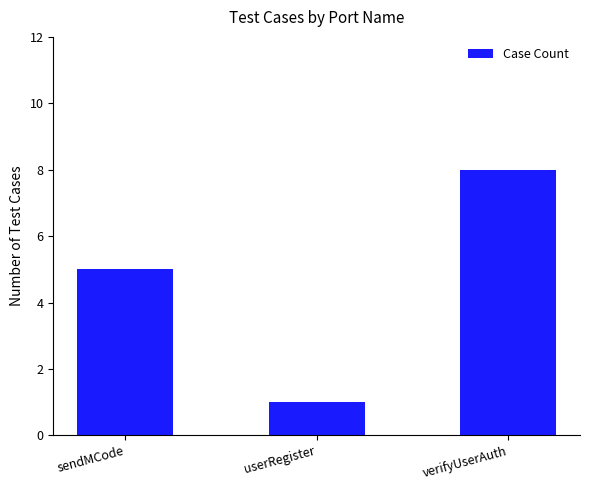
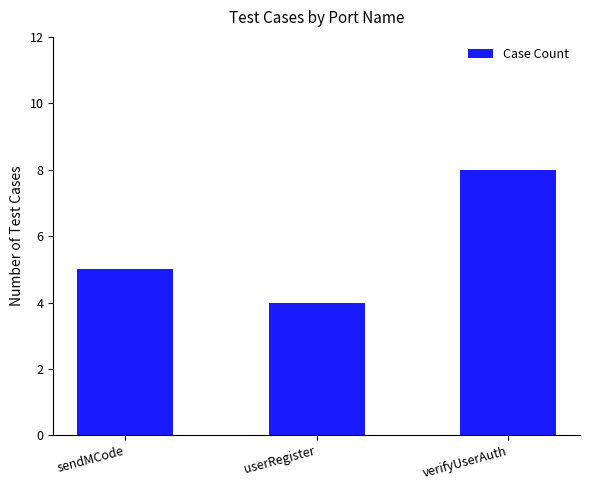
userRegister: 1 -> 4
